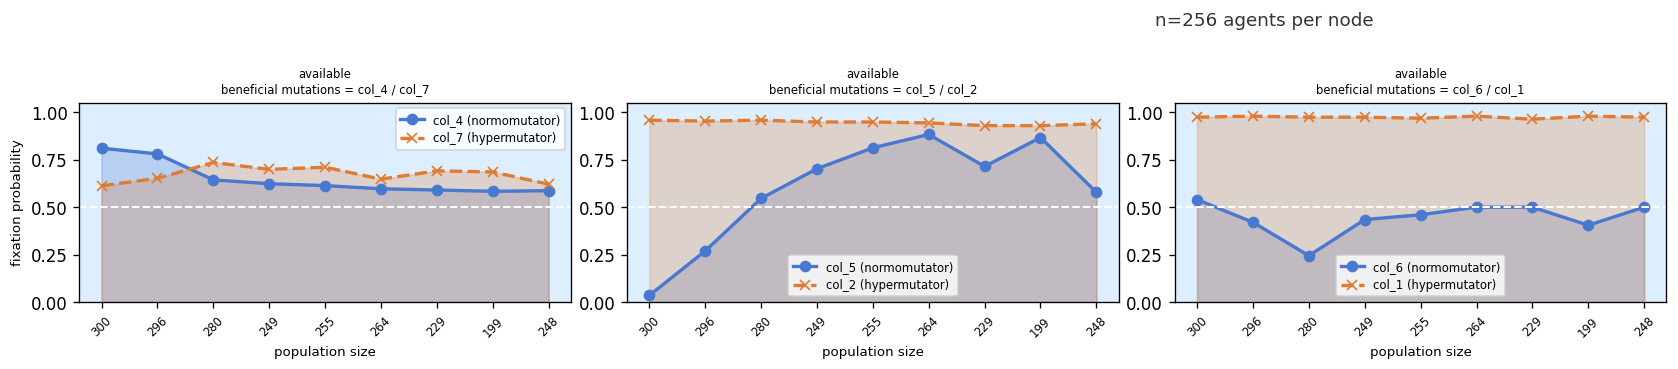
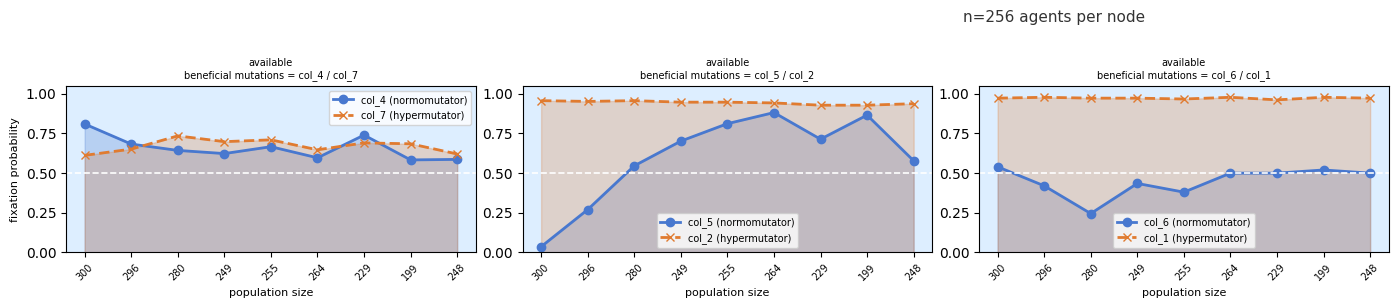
available beneficial mutations = col_4 / col_7, col_4 (normomutator), 296: 0.78 -> 0.68
available beneficial mutations = col_4 / col_7, col_4 (normomutator), 255: 0.61 -> 0.67
available beneficial mutations = col_4 / col_7, col_4 (normomutator), 229: 0.59 -> 0.74
available beneficial mutations = col_6 / col_1, col_6 (normomutator), 255: 0.46 -> 0.38
available beneficial mutations = col_6 / col_1, col_6 (normomutator), 199: 0.41 -> 0.52
